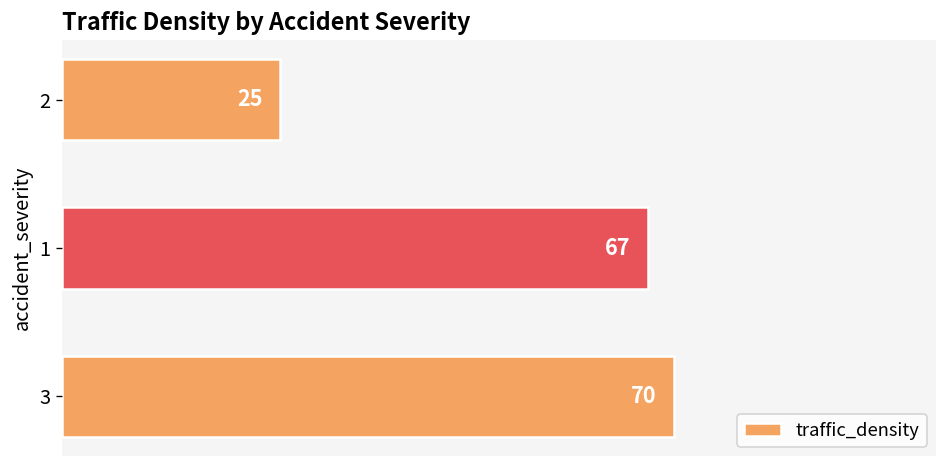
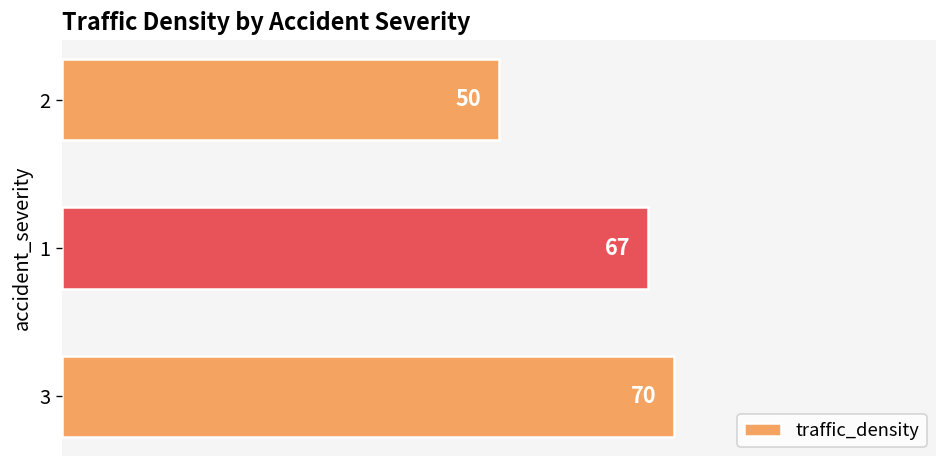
2: 25 -> 50
